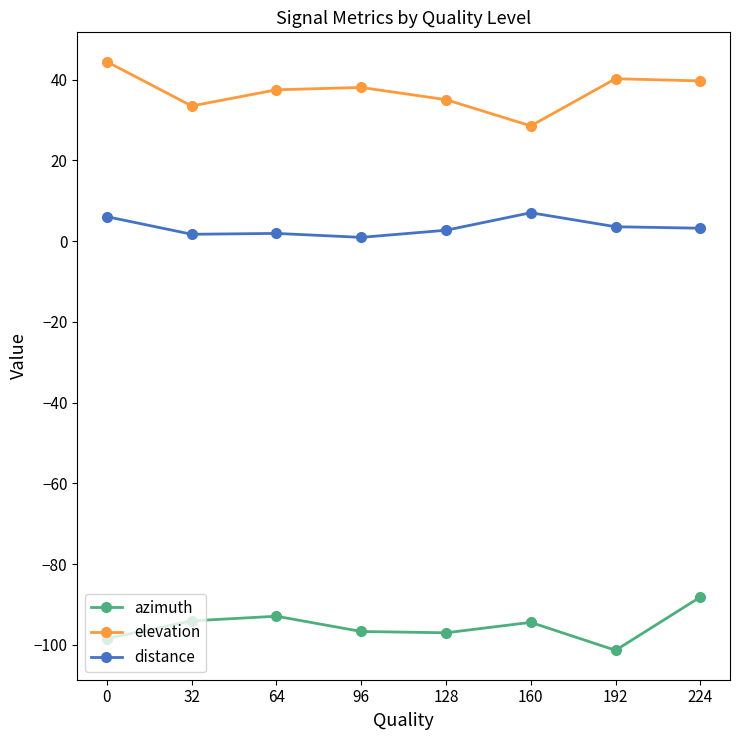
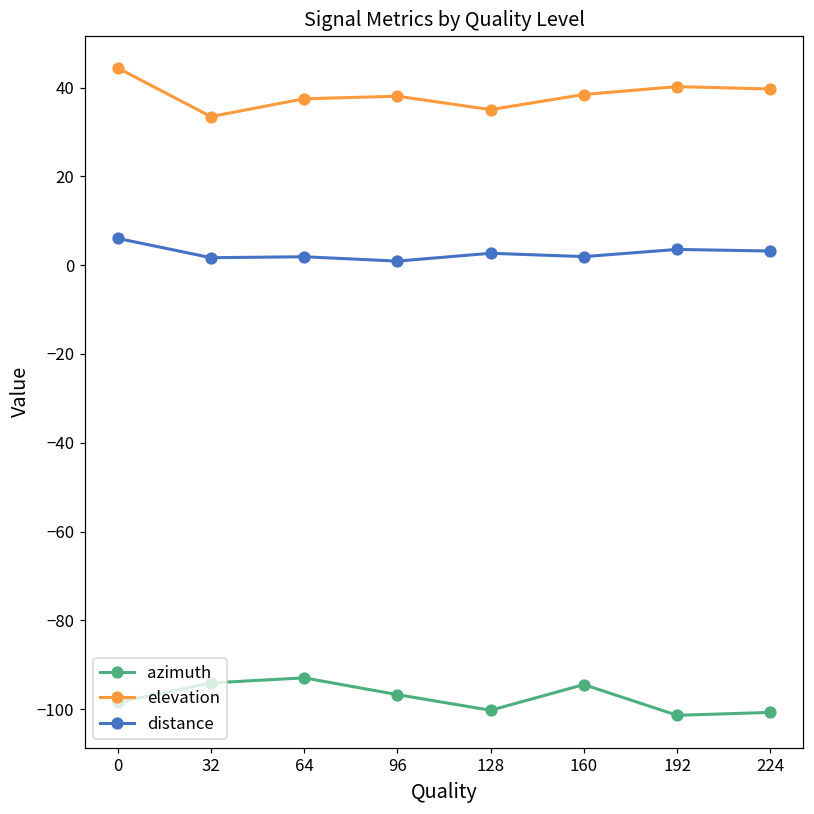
azimuth, 128: -97 -> -100
elevation, 160: 29 -> 38
distance, 160: 7 -> 2
azimuth, 224: -88 -> -101
